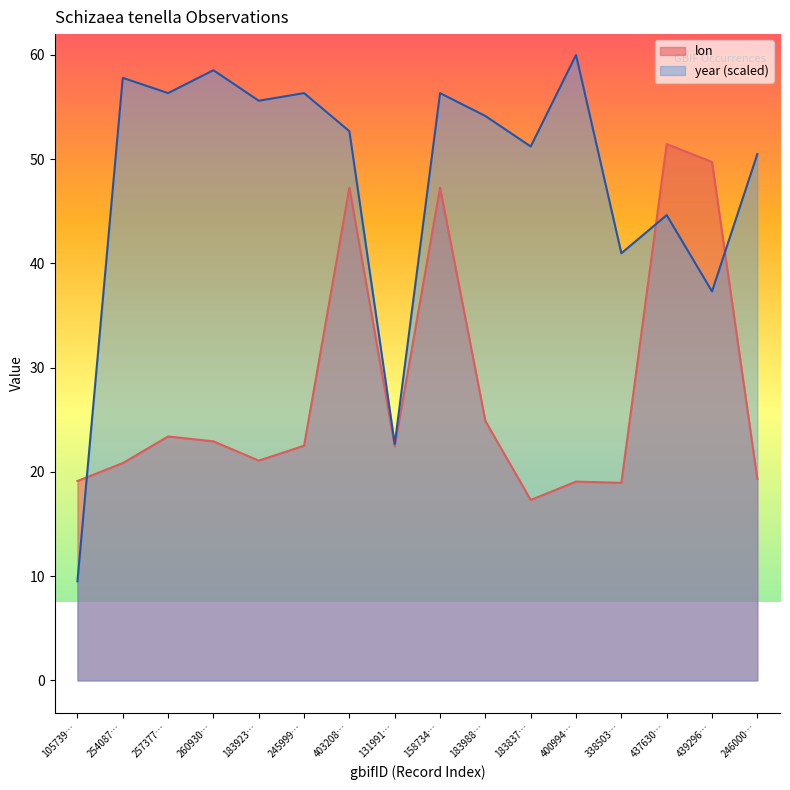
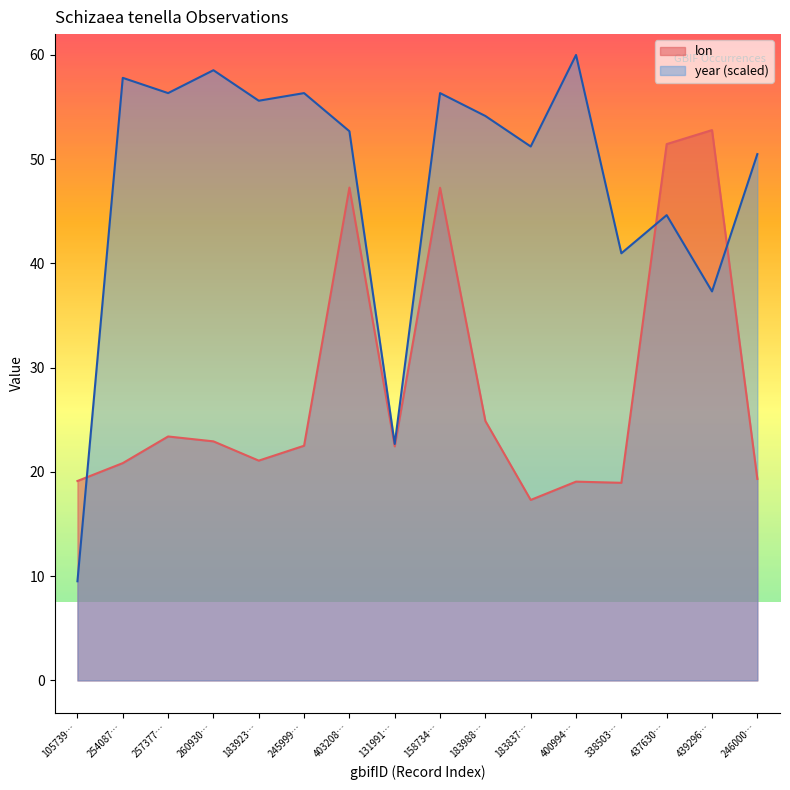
lon, 439296…: 49.7 -> 52.8
